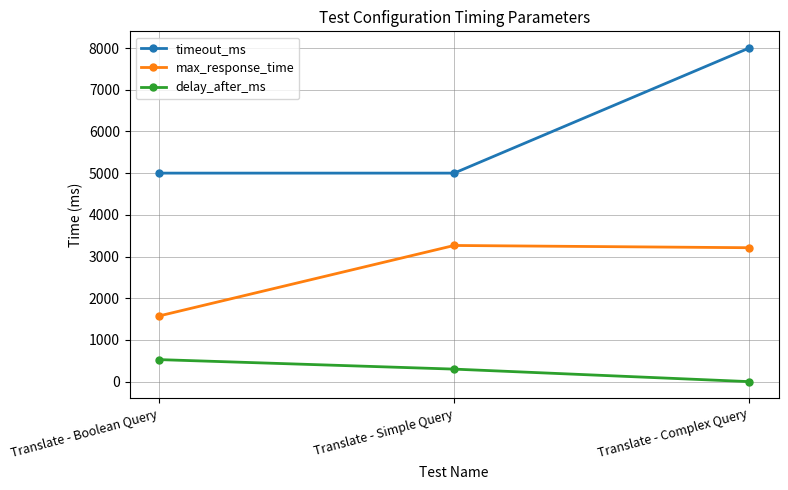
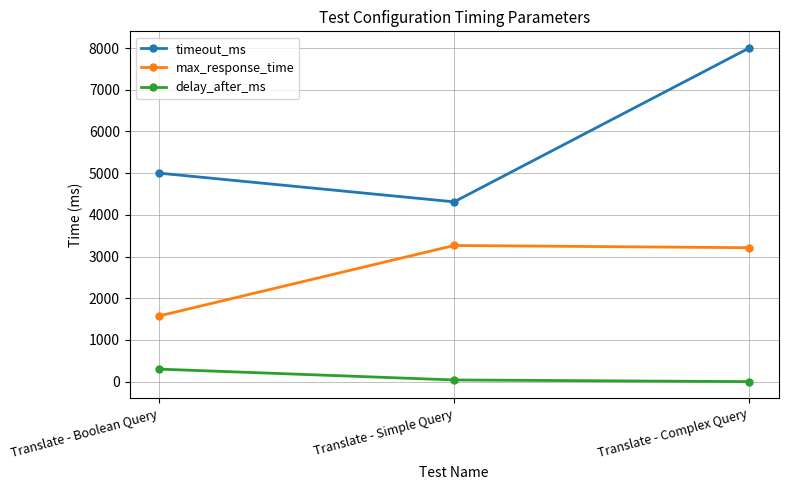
delay_after_ms, Translate - Boolean Query: 500 -> 300
timeout_ms, Translate - Simple Query: 5000 -> 4300
delay_after_ms, Translate - Simple Query: 300 -> 0
